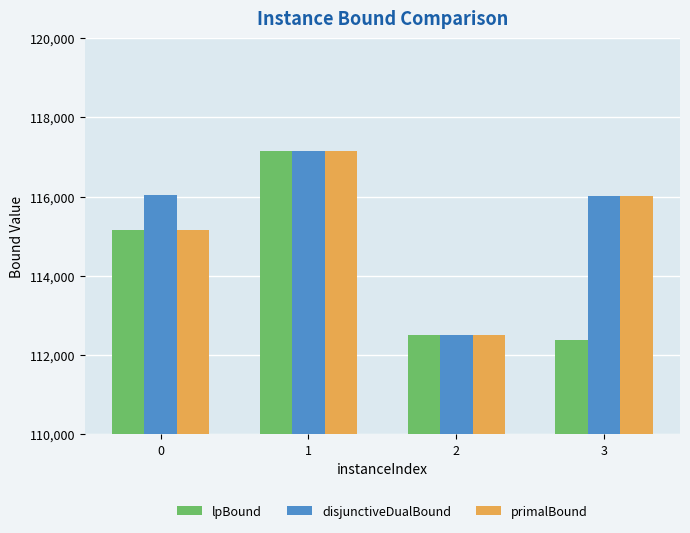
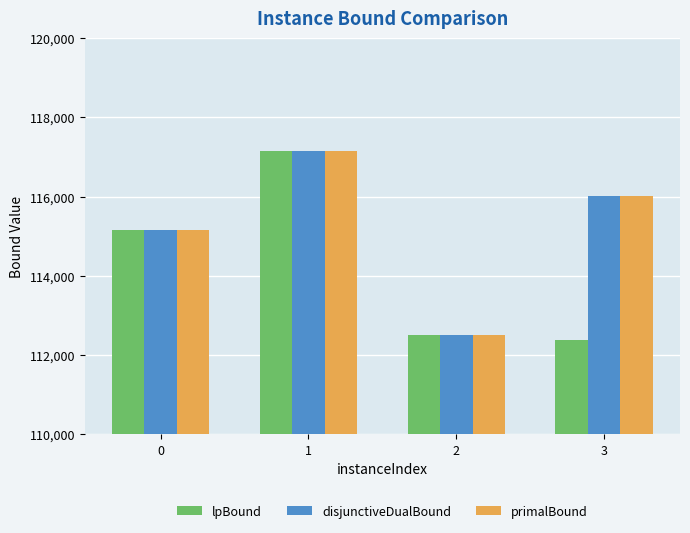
disjunctiveDualBound, 0: 116,100 -> 115,200
